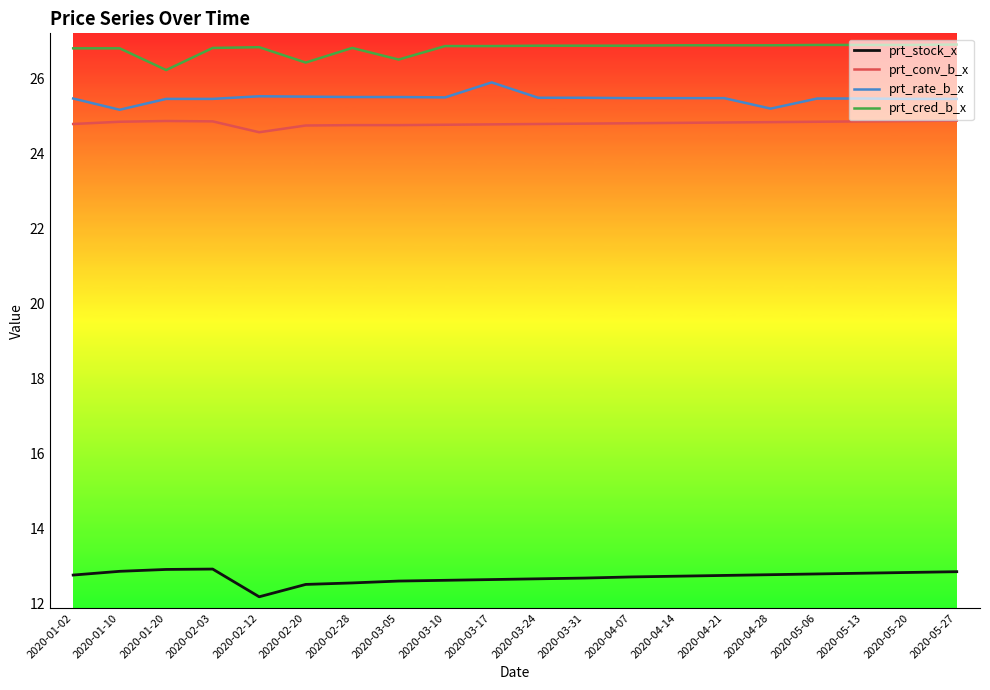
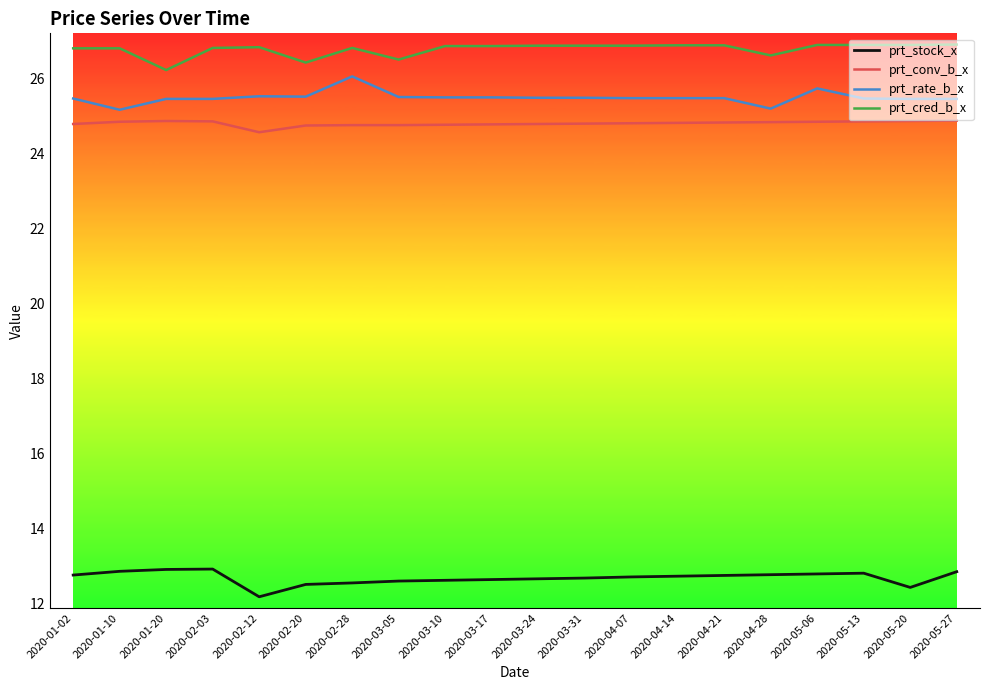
prt_rate_b_x, 2020-02-28: 25.5 -> 26.1
prt_rate_b_x, 2020-03-17: 25.9 -> 25.5
prt_cred_b_x, 2020-04-28: 26.9 -> 26.6
prt_rate_b_x, 2020-05-06: 25.5 -> 25.7
prt_stock_x, 2020-05-20: 12.8 -> 12.4
